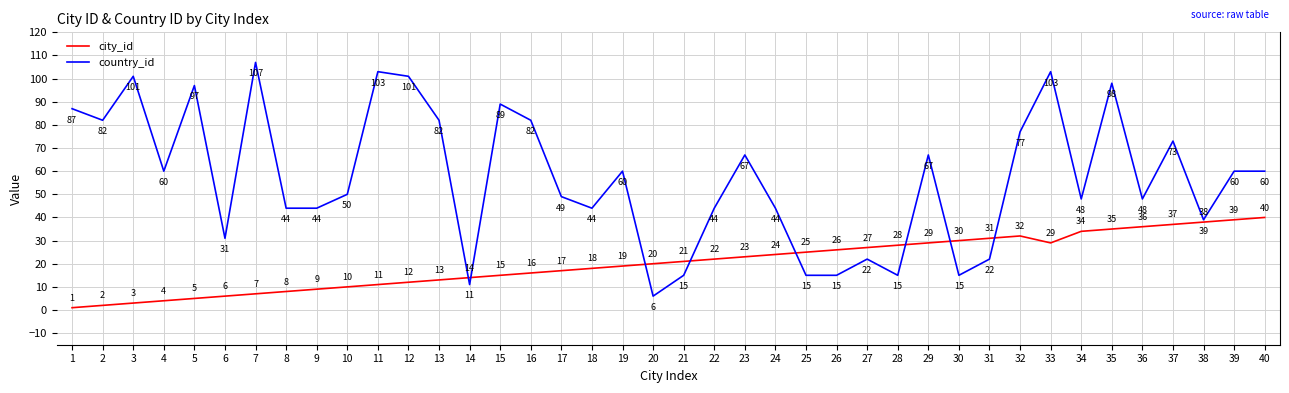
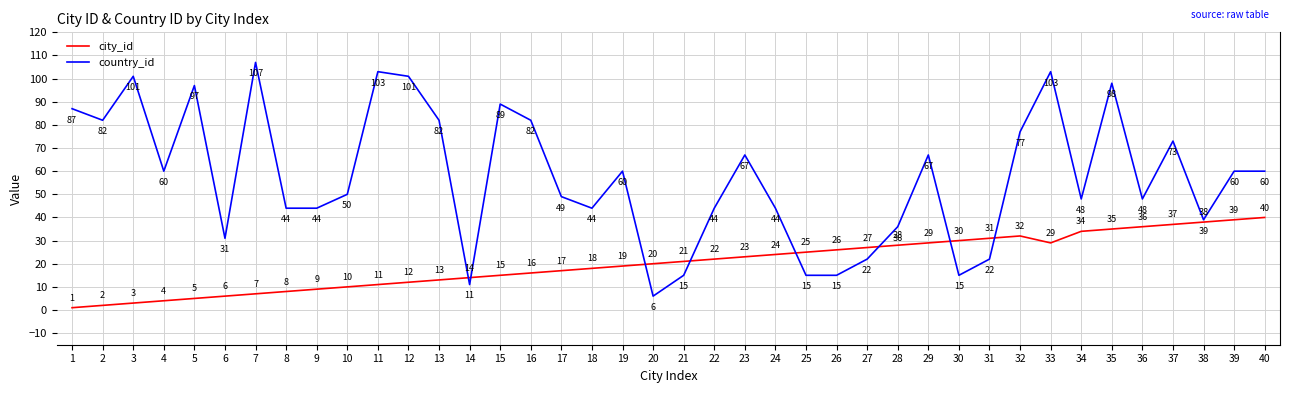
country_id, 28: 15 -> 36
